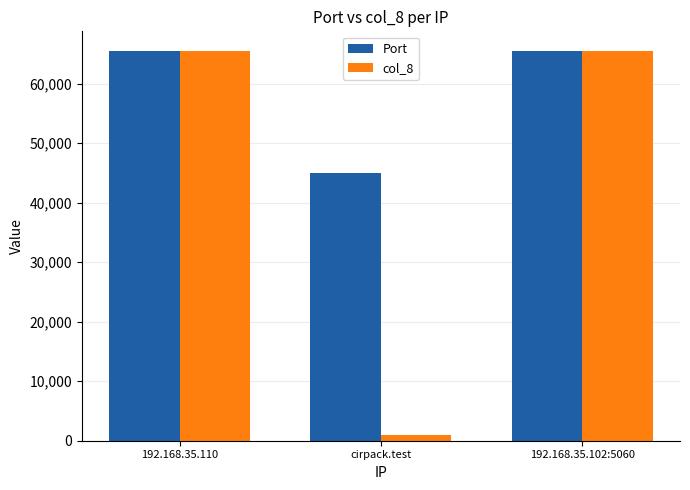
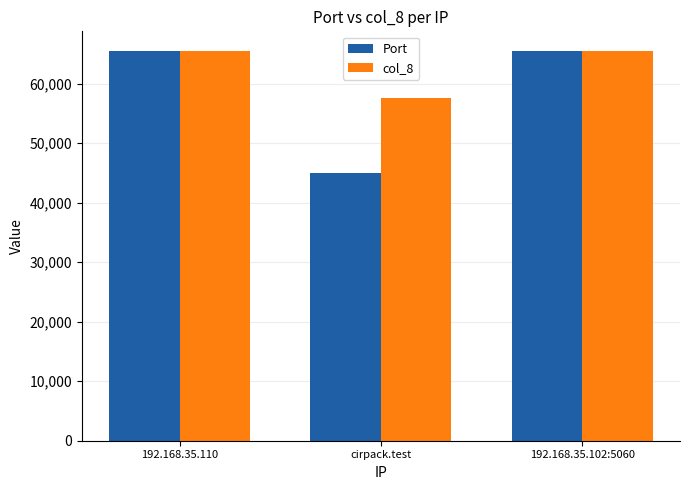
col_8, cirpack.test: 1,000 -> 58,000
